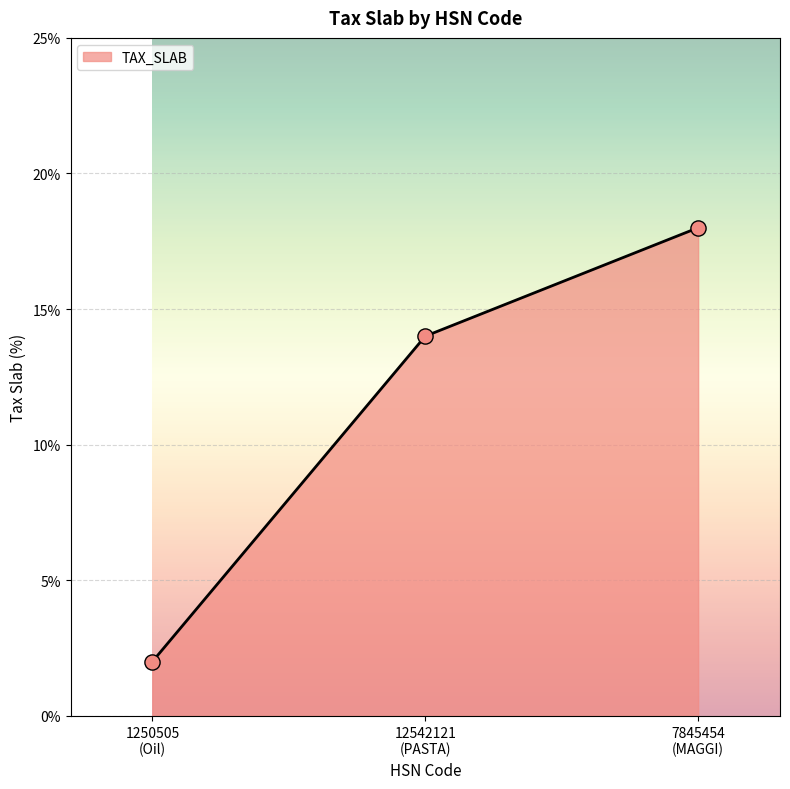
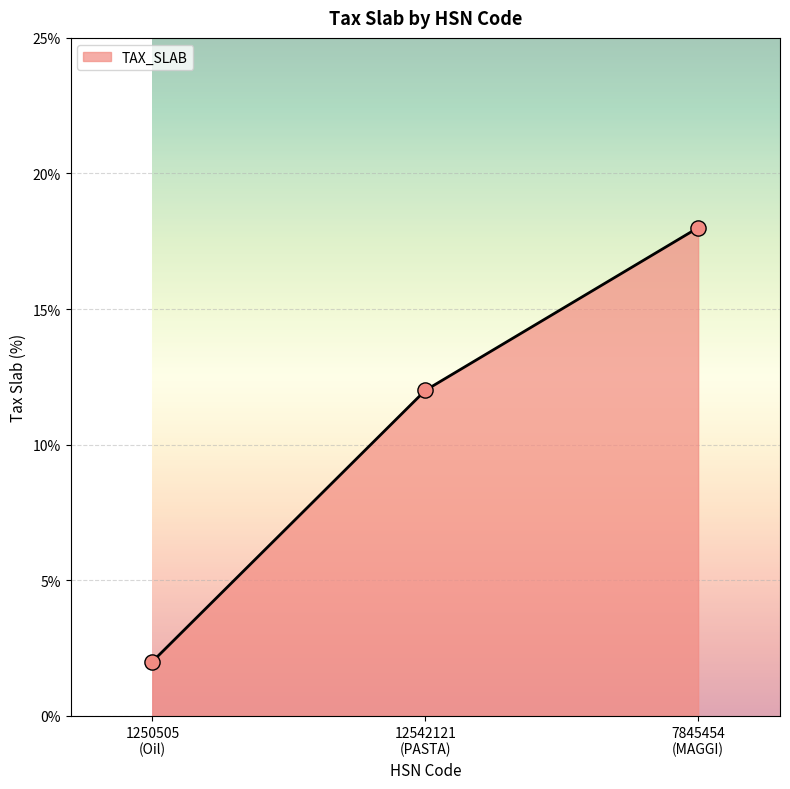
12542121 (PASTA): 14% -> 12%
